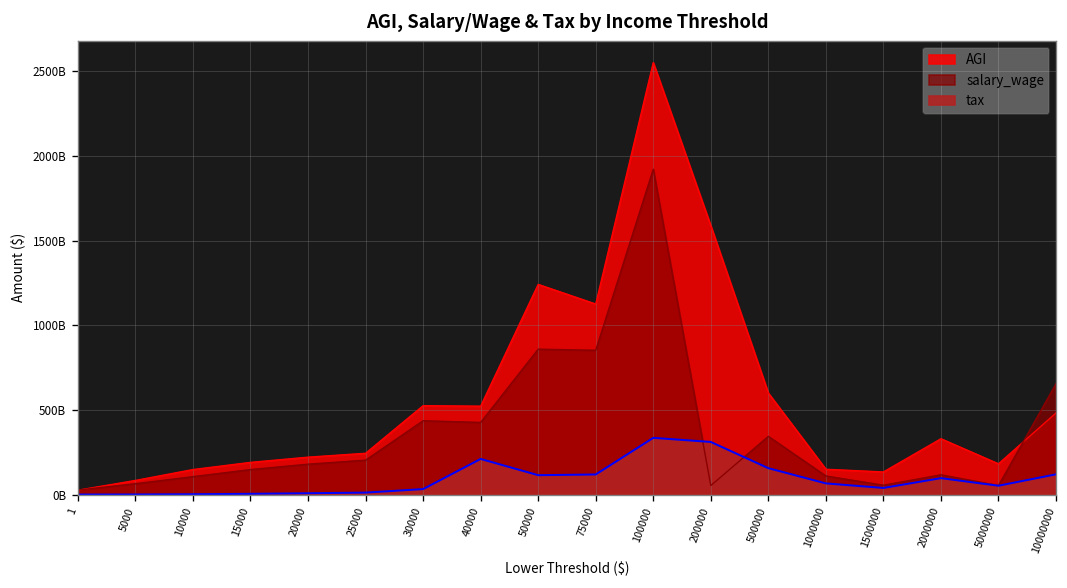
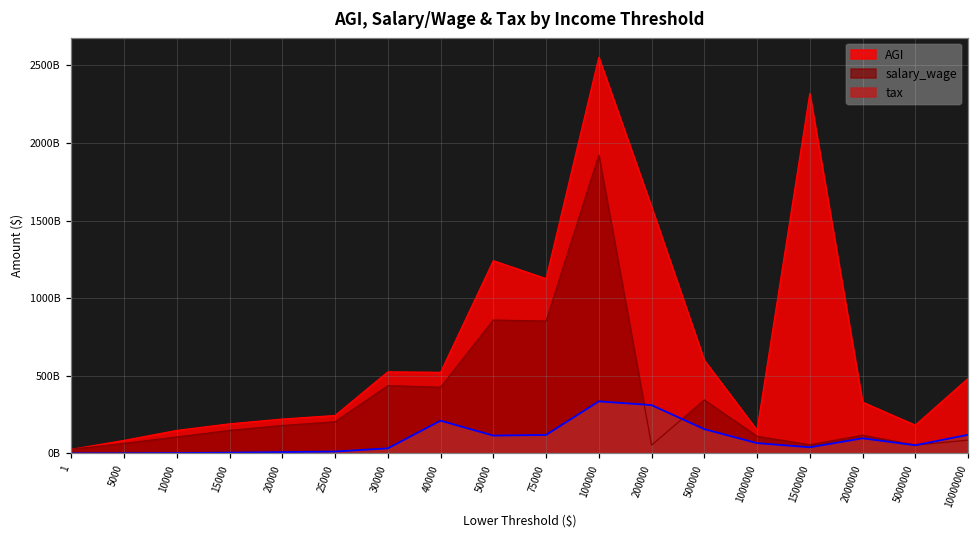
AGI, 1500000: 130000000000 -> 2320000000000
salary_wage, 10000000: 660000000000 -> 80000000000
